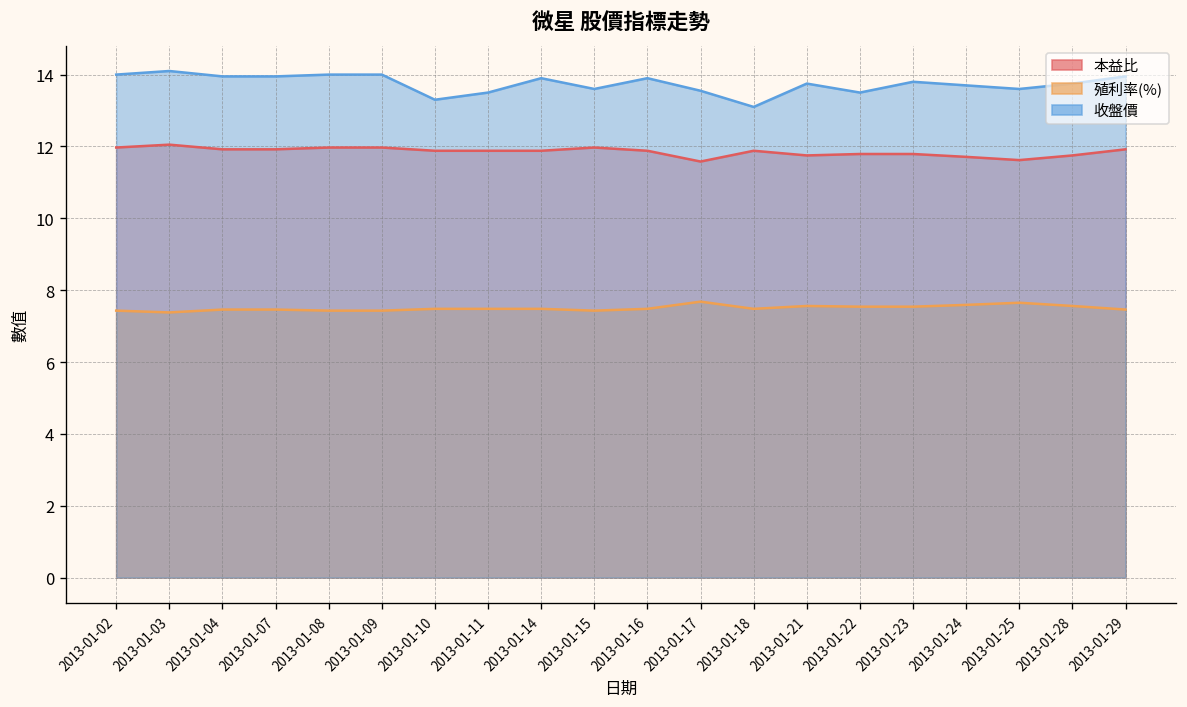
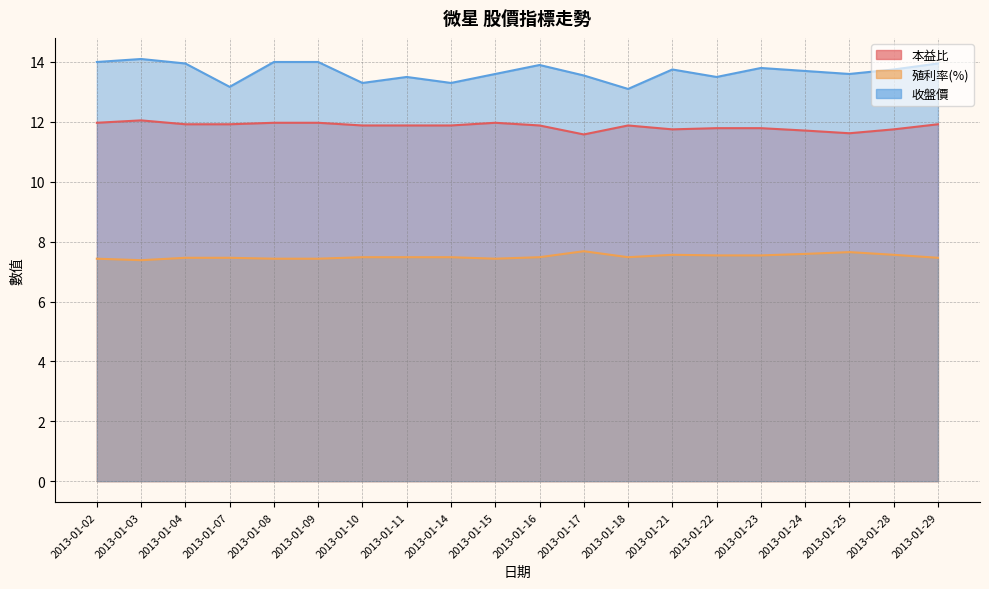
收盤價, 2013-01-07: 14.0 -> 13.2
收盤價, 2013-01-14: 13.9 -> 13.3
